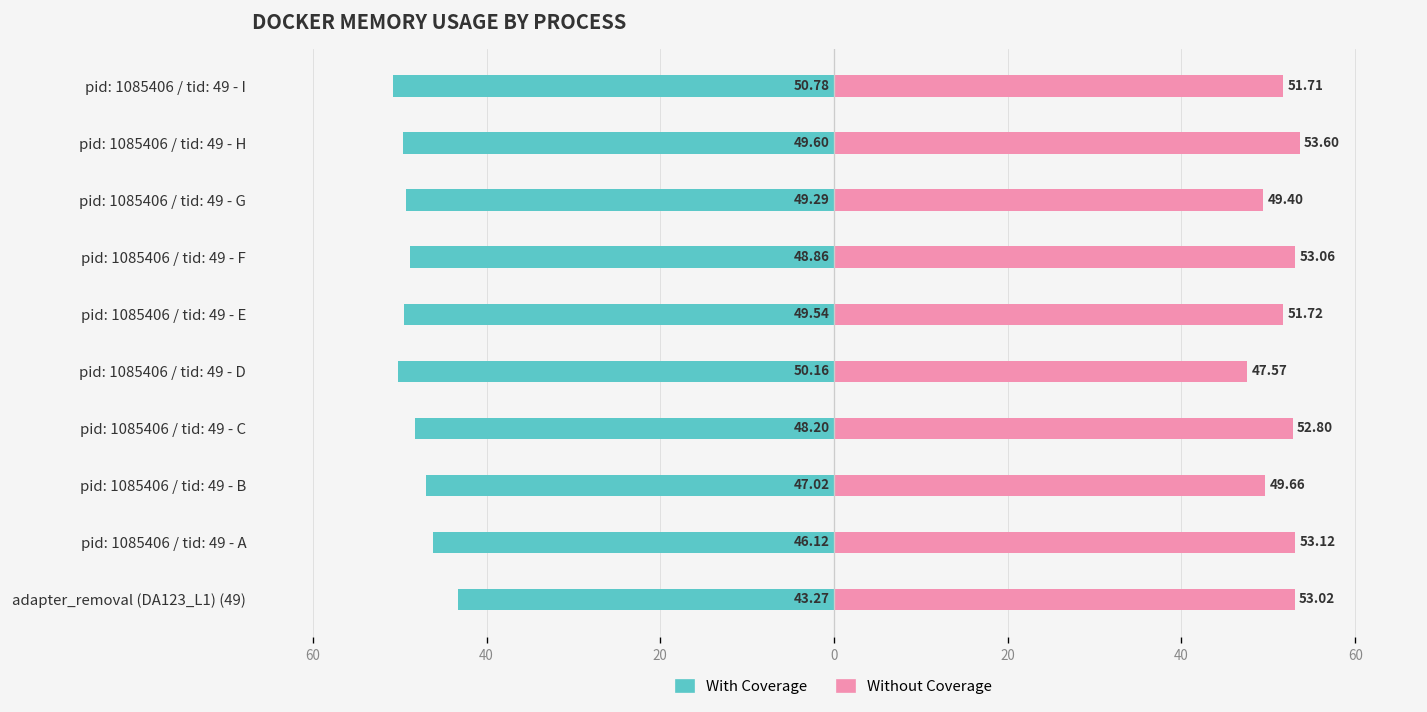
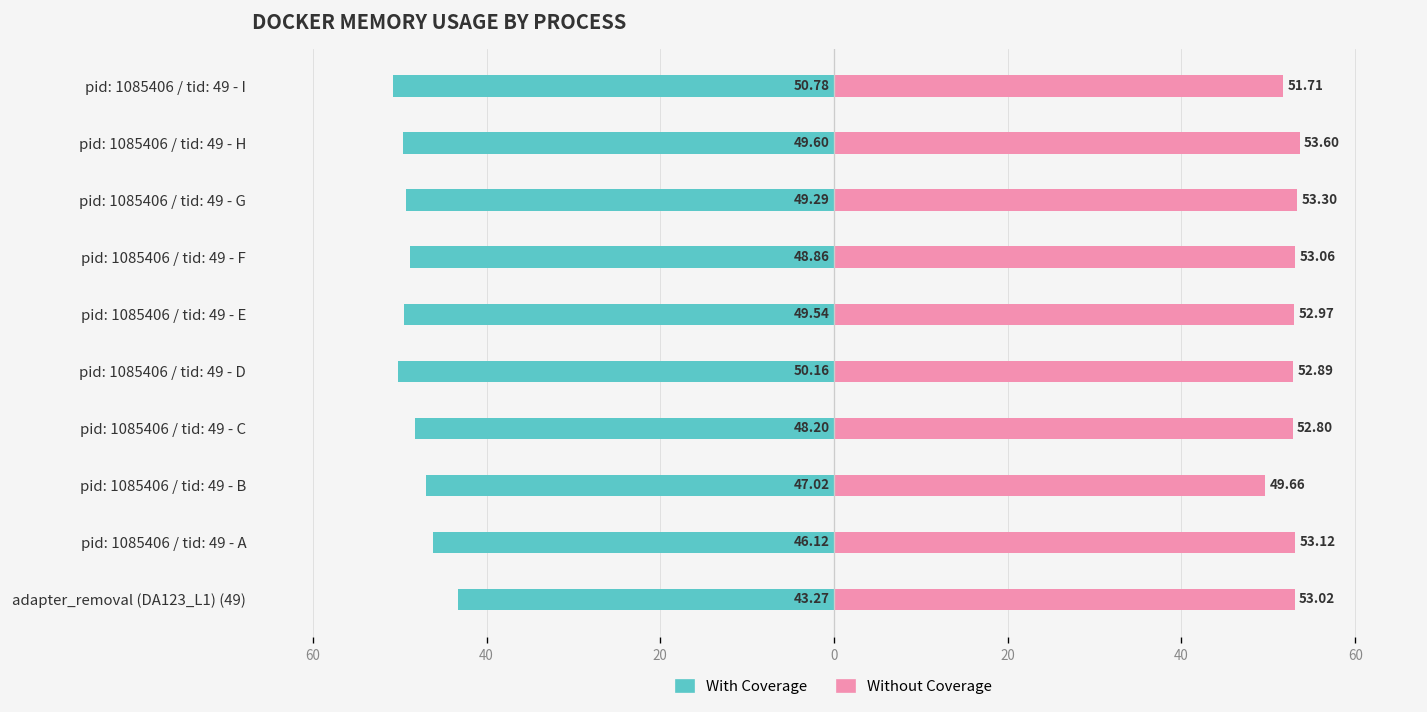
Without Coverage, pid: 1085406 / tid: 49 - G: 49.40 -> 53.30
Without Coverage, pid: 1085406 / tid: 49 - E: 51.72 -> 52.97
Without Coverage, pid: 1085406 / tid: 49 - D: 47.57 -> 52.89
